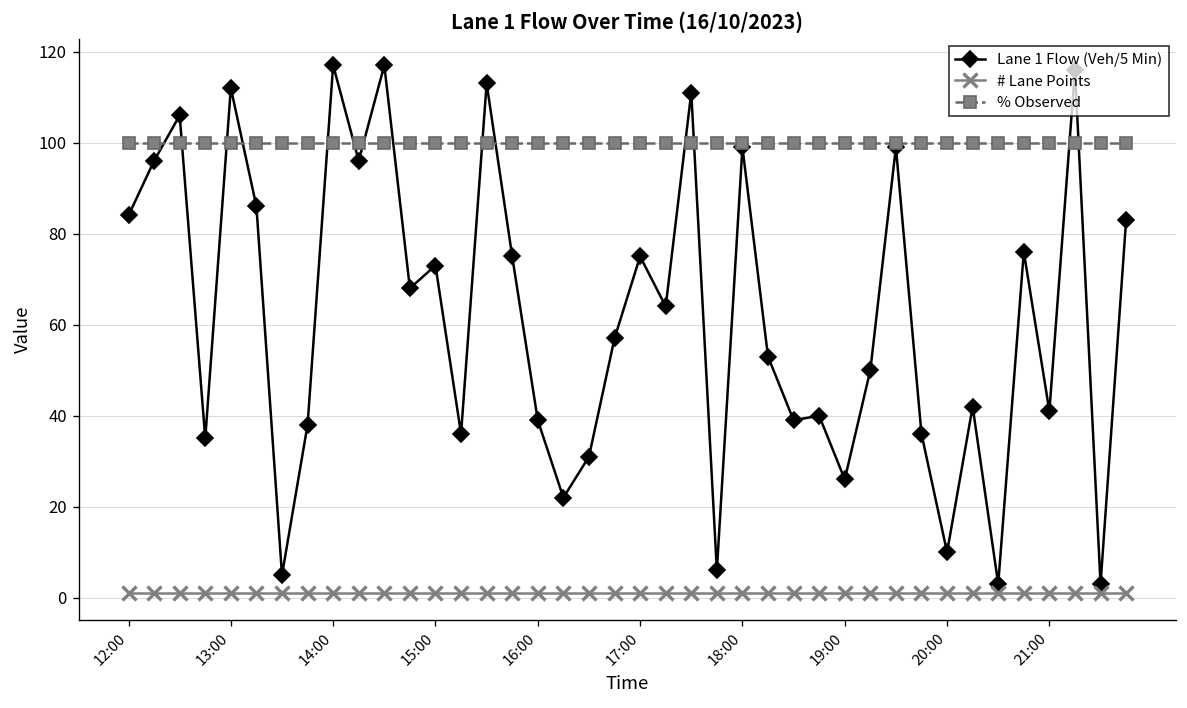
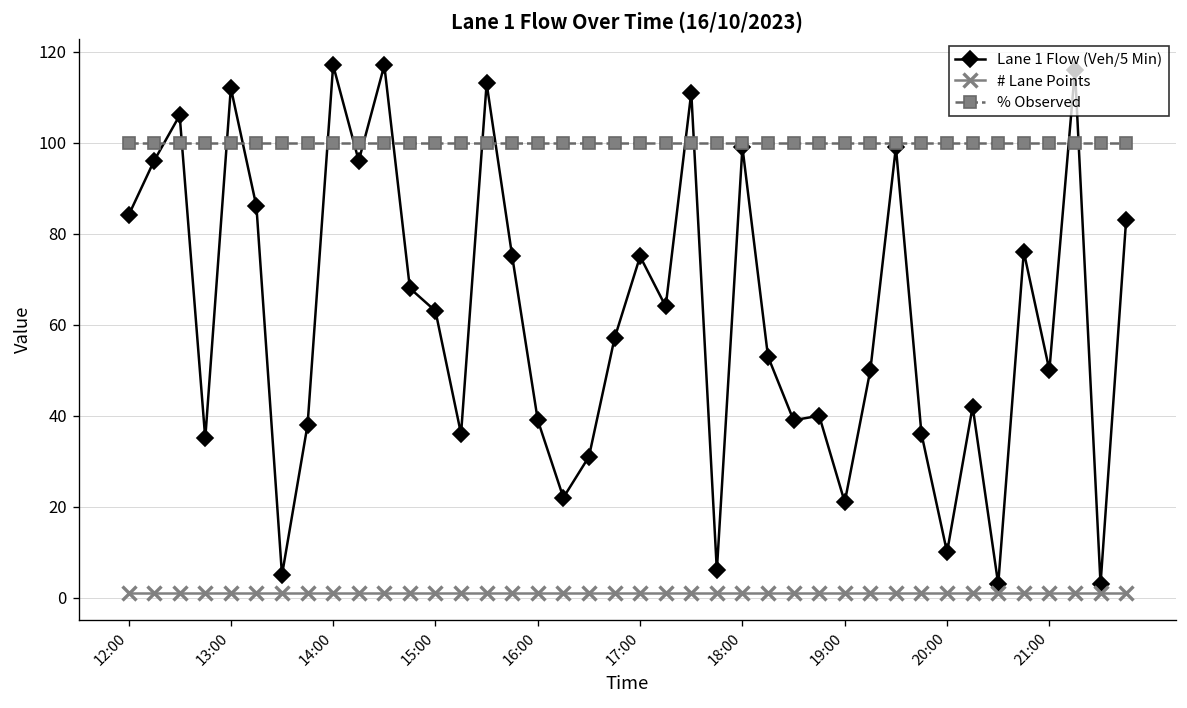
Lane 1 Flow (Veh/5 Min), 15:00: 73 -> 63
Lane 1 Flow (Veh/5 Min), 19:00: 26 -> 21
Lane 1 Flow (Veh/5 Min), 21:00: 41 -> 50
